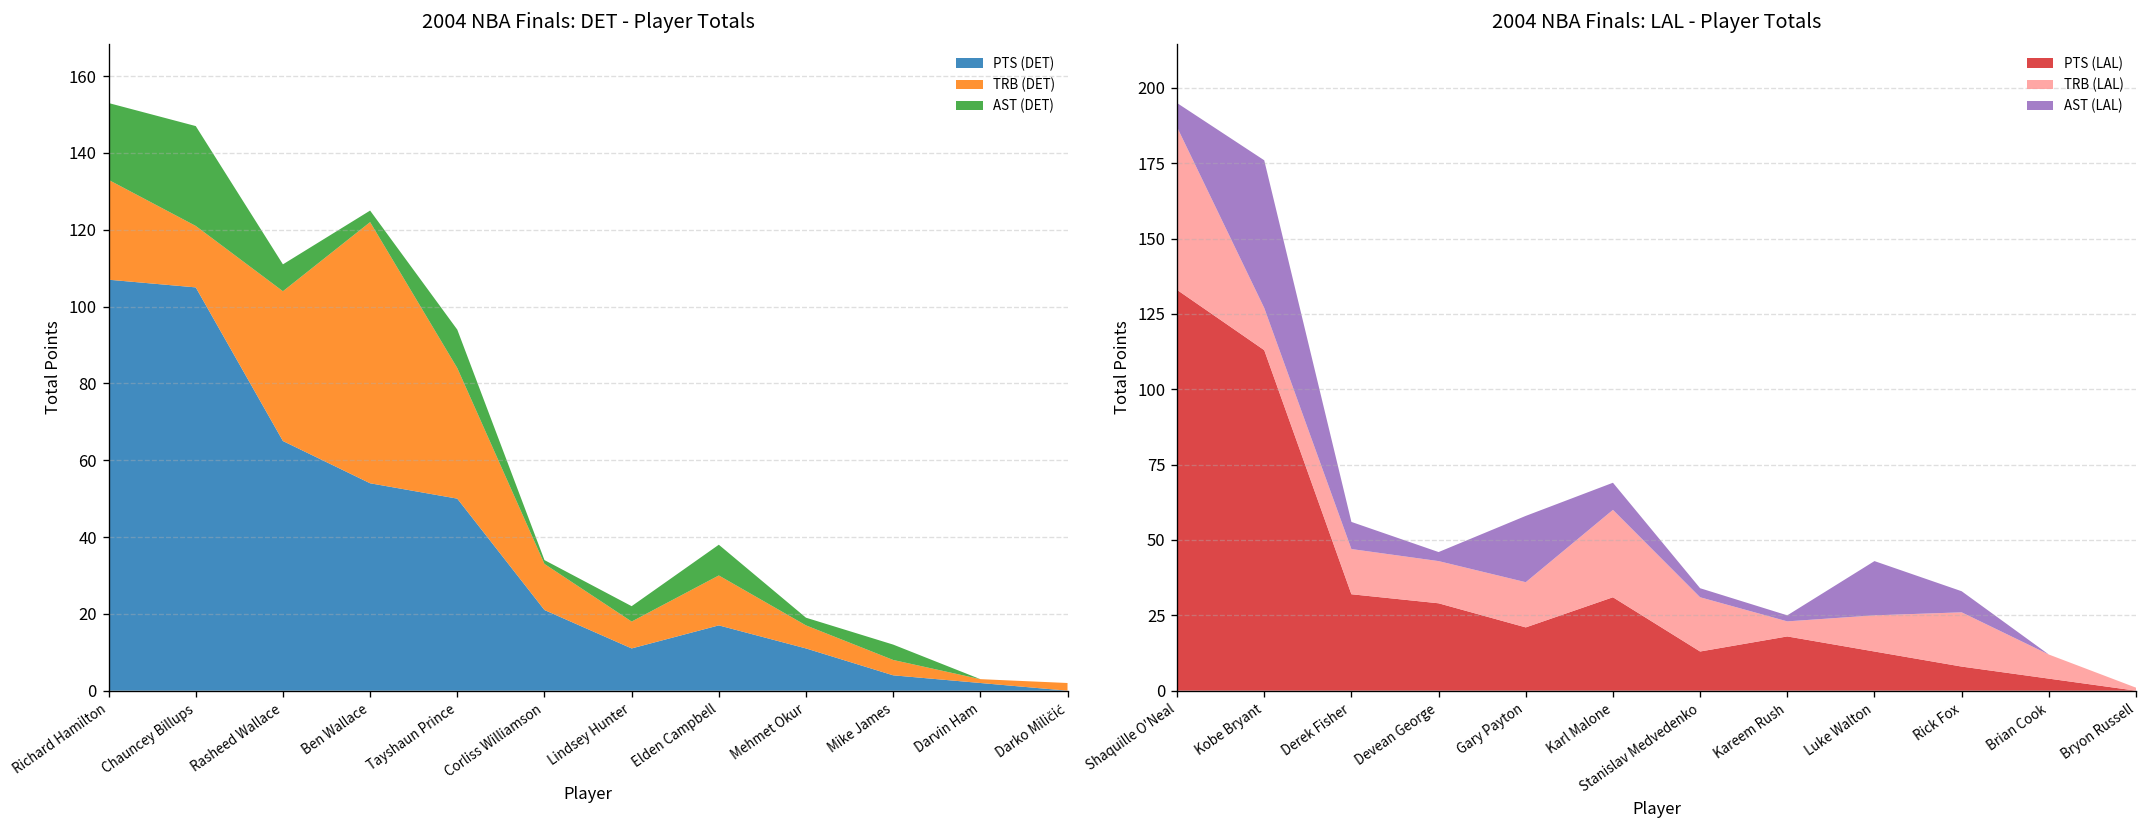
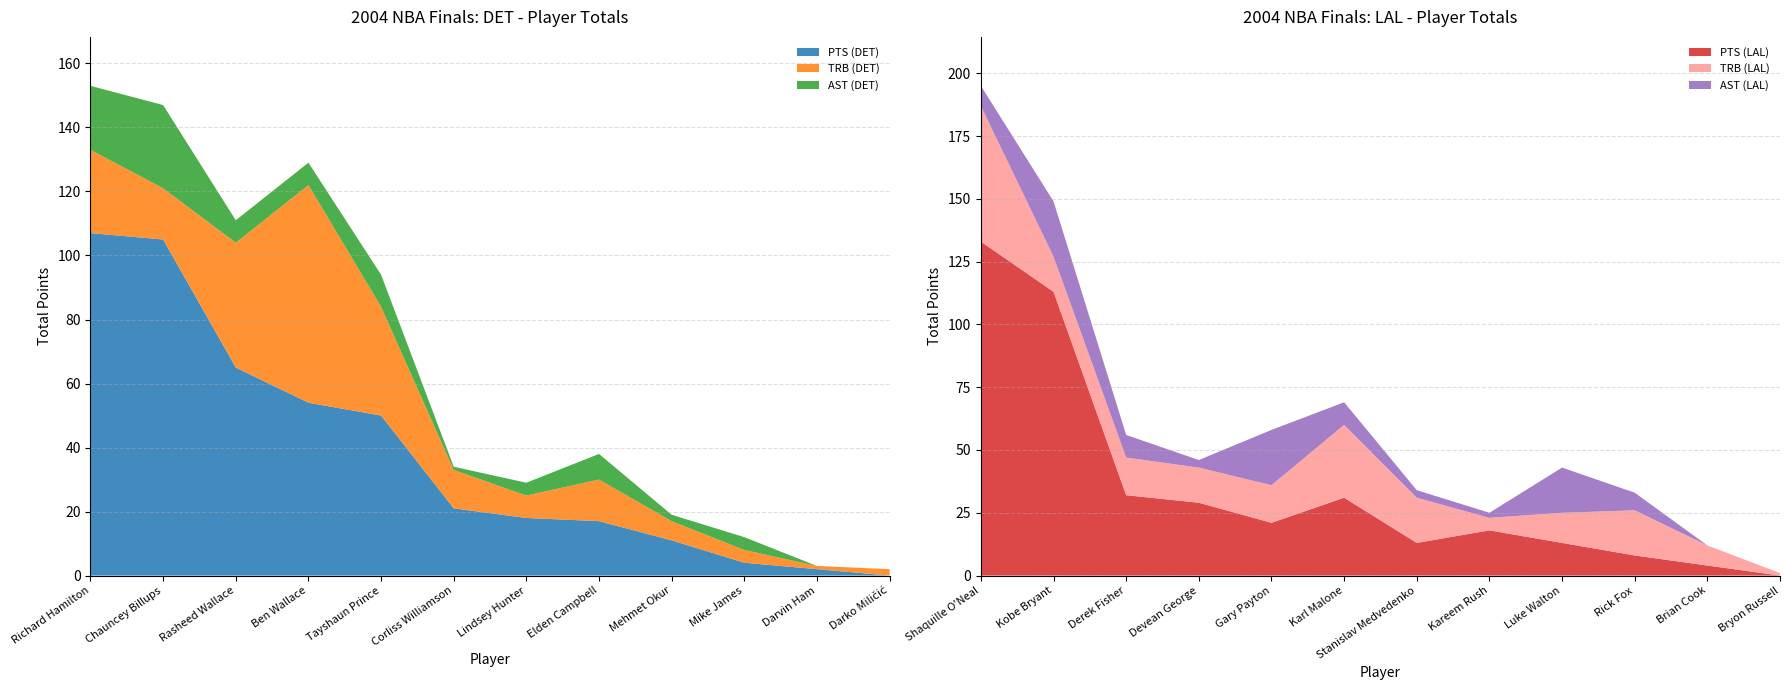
2004 NBA Finals: DET - Player Totals, AST (DET), Ben Wallace: 3 -> 7
2004 NBA Finals: DET - Player Totals, PTS (DET), Lindsey Hunter: 11 -> 18
2004 NBA Finals: LAL - Player Totals, AST (LAL), Kobe Bryant: 49 -> 22
